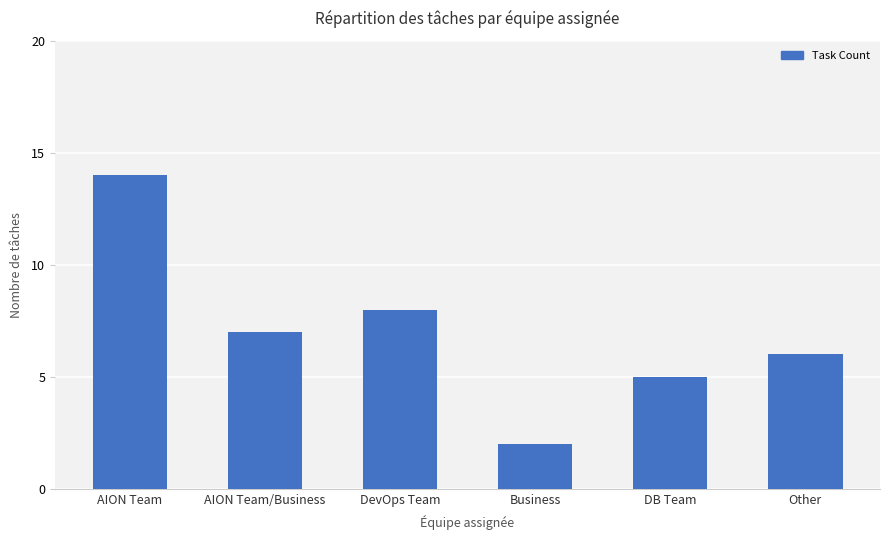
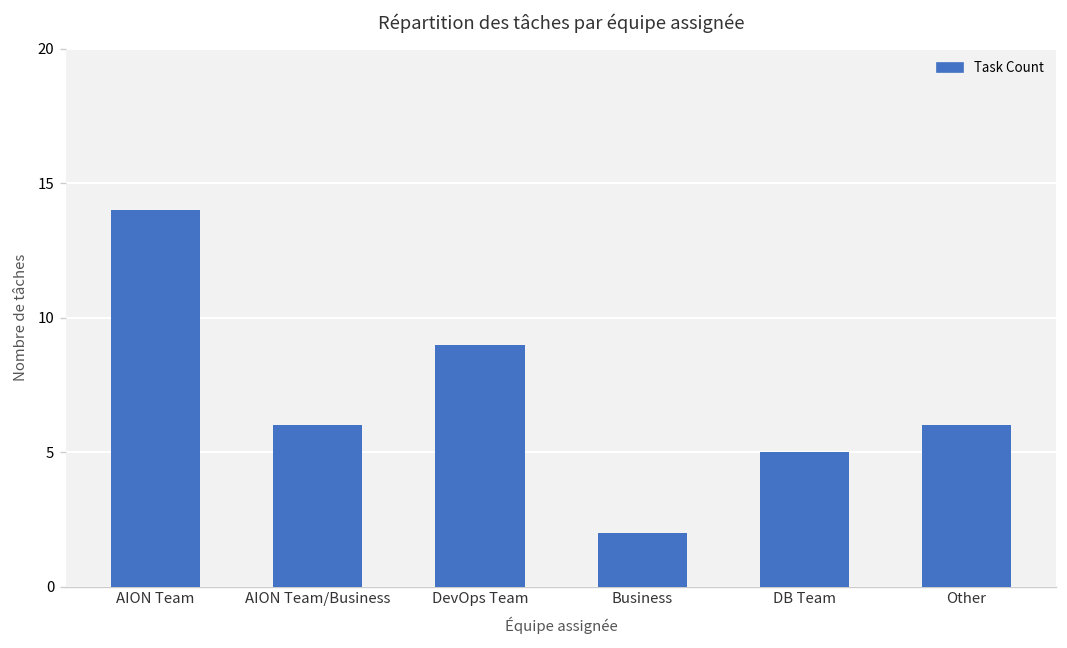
AION Team/Business: 7 -> 6
DevOps Team: 8 -> 9
